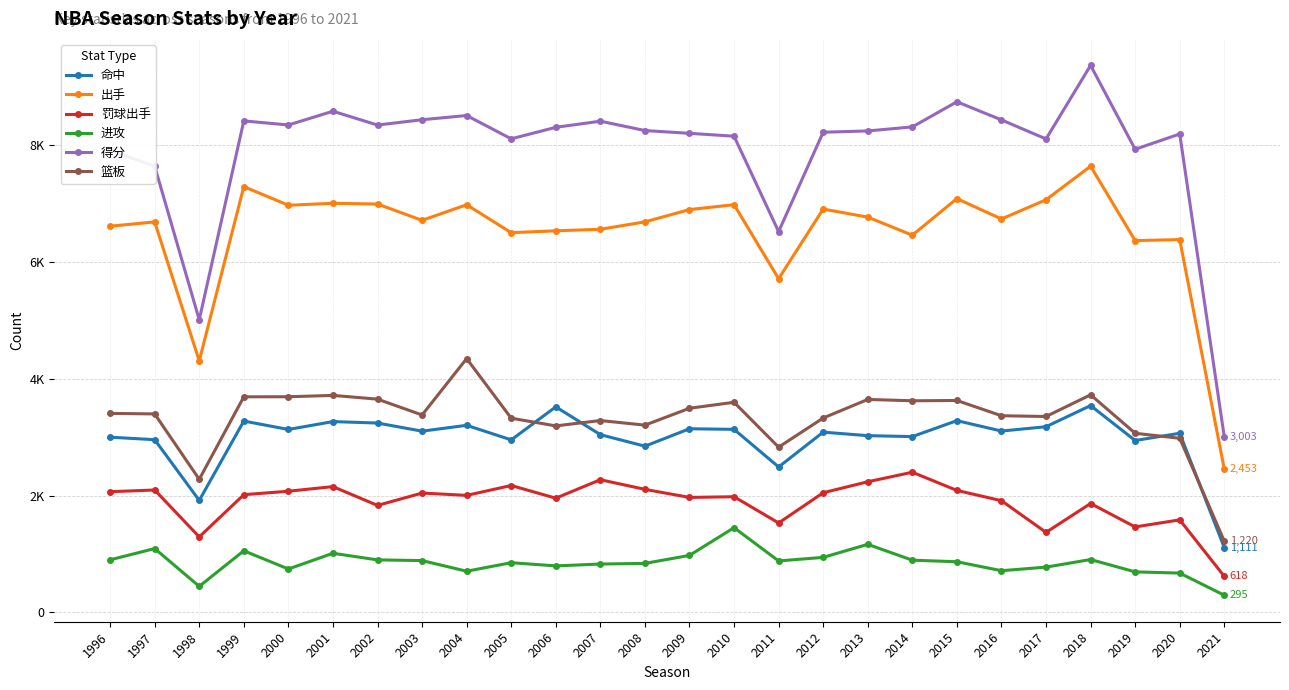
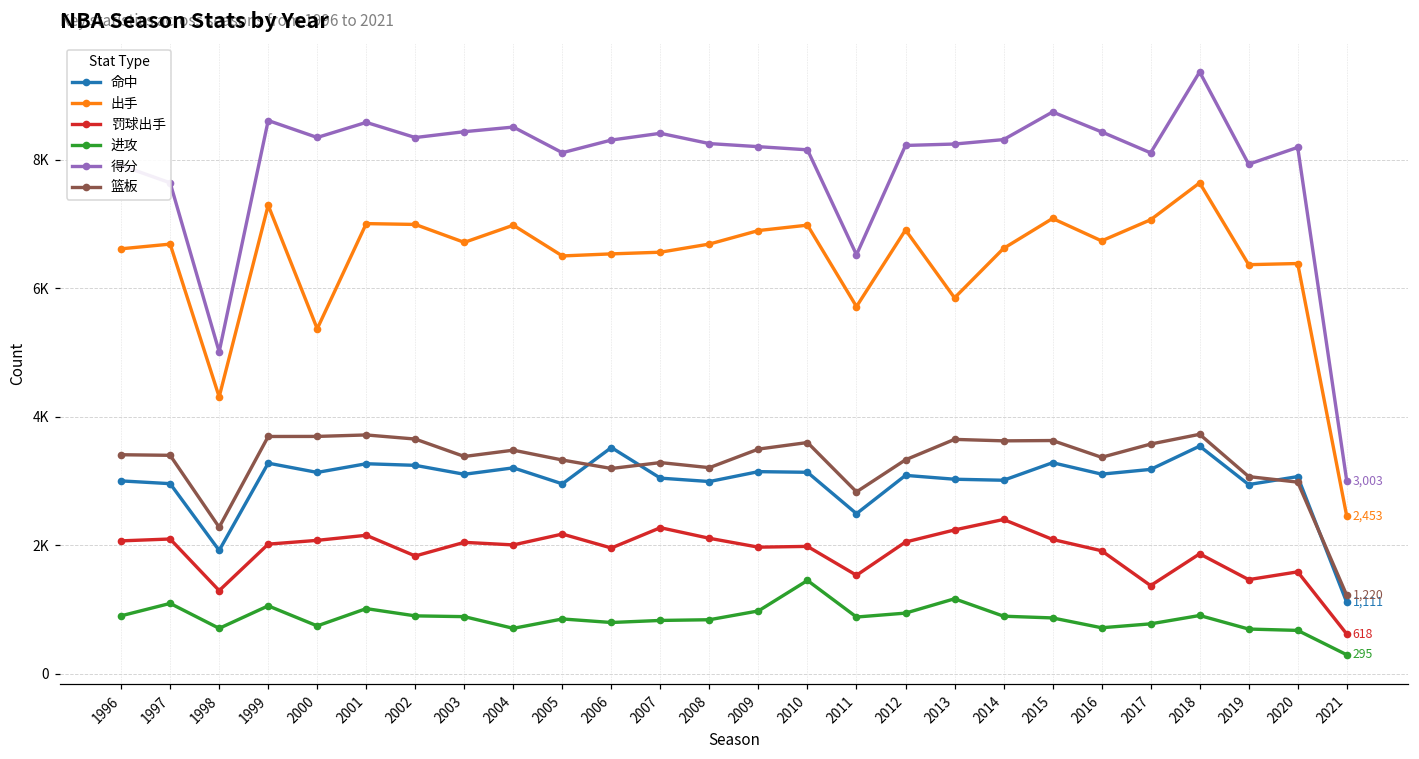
进攻, 1998: 400 -> 700
得分, 1999: 8400 -> 8600
出手, 2000: 7000 -> 5400
篮板, 2004: 4300 -> 3500
命中, 2008: 2800 -> 3000
出手, 2013: 6800 -> 5800
出手, 2014: 6500 -> 6600
篮板, 2017: 3400 -> 3600
